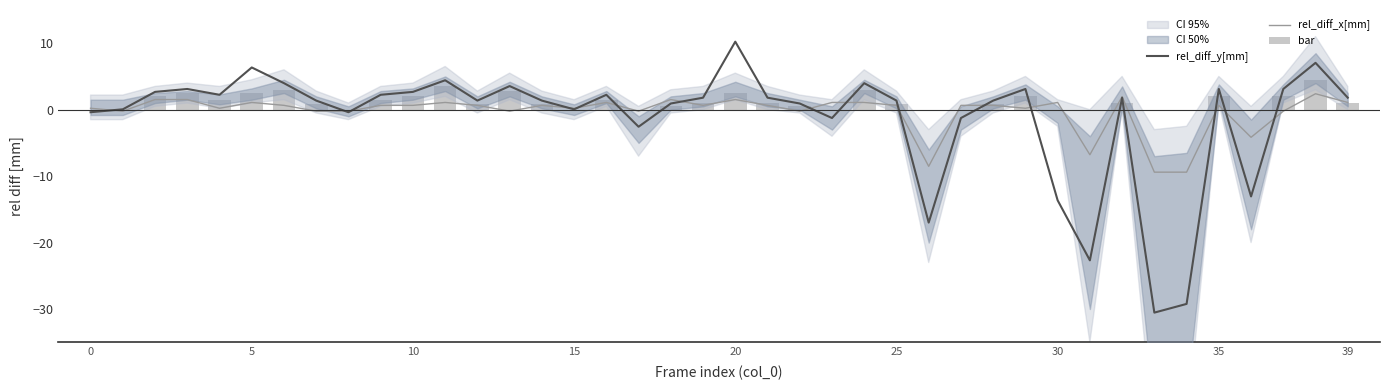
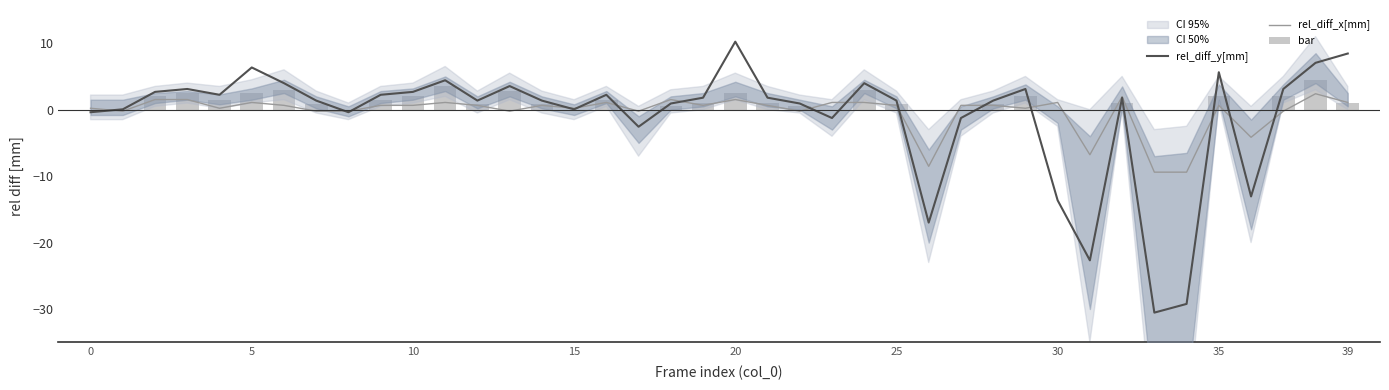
rel_diff_y[mm], 35: 3 -> 6
rel_diff_y[mm], 39: 2 -> 8
